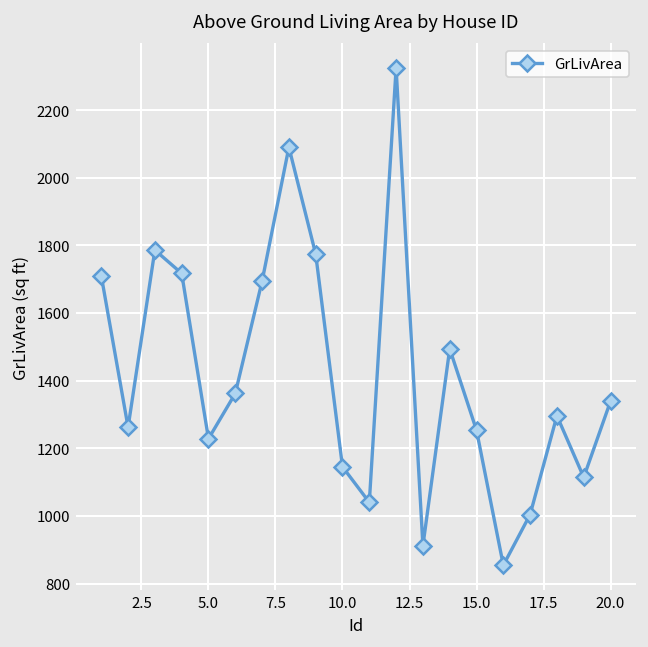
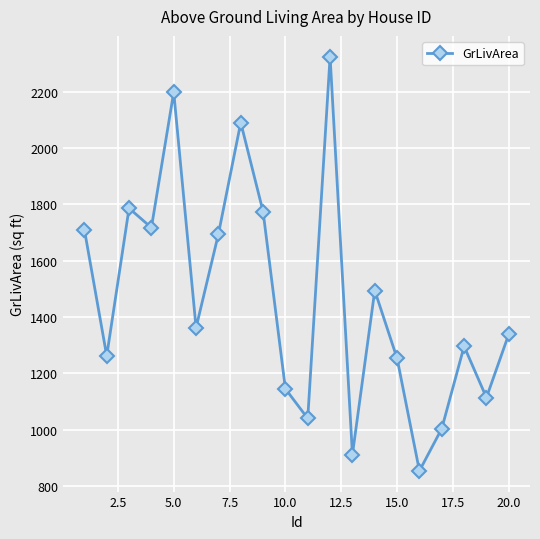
5.0: 1230 -> 2200
